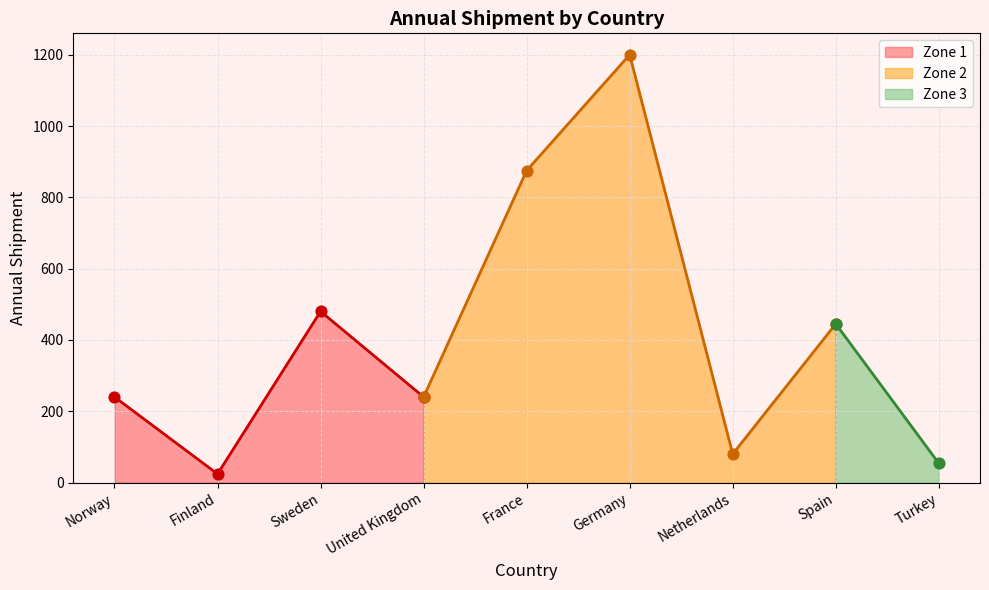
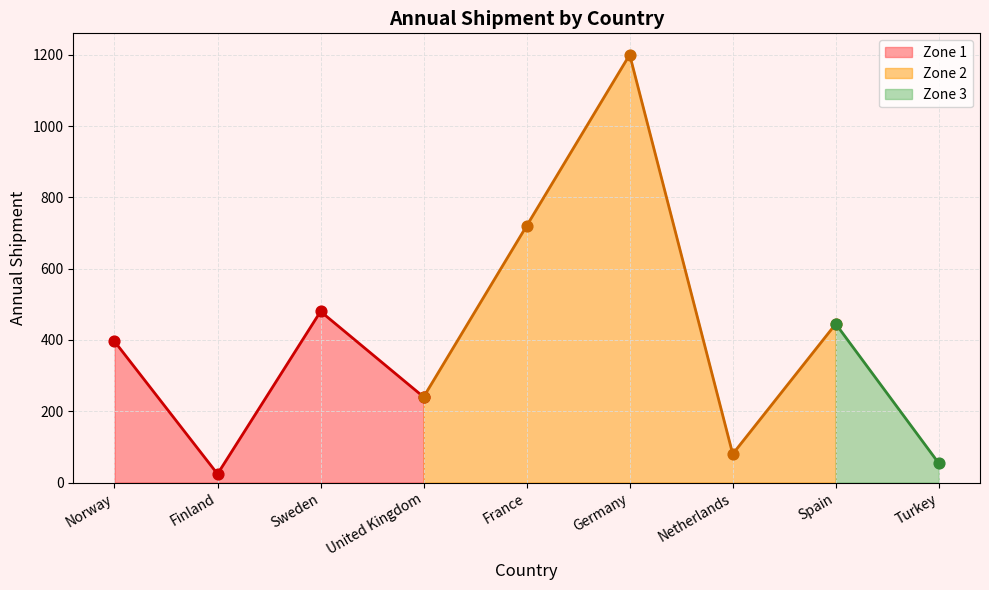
Zone 1, Norway: 240 -> 400
Zone 2, France: 880 -> 720
